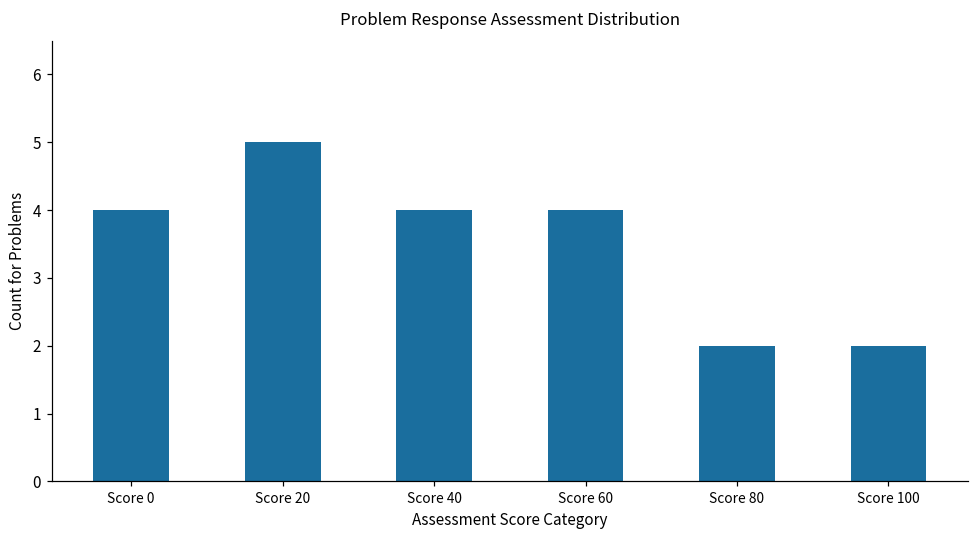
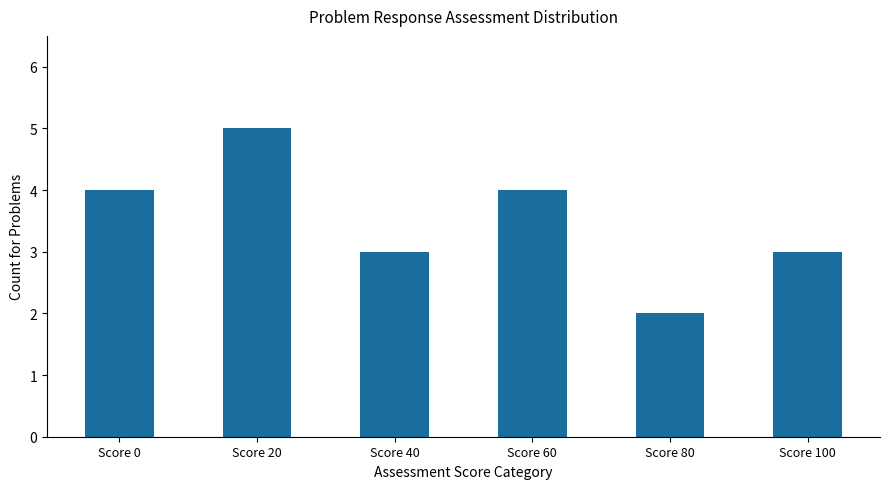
Score 40: 4 -> 3
Score 100: 2 -> 3
